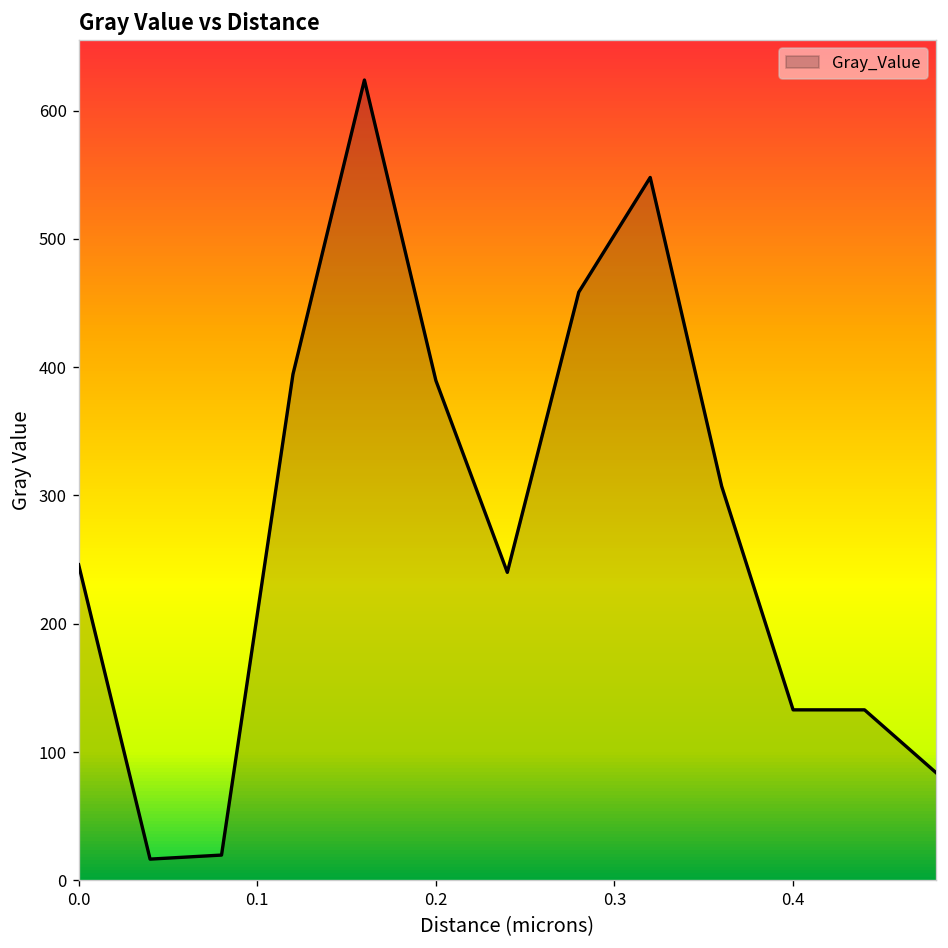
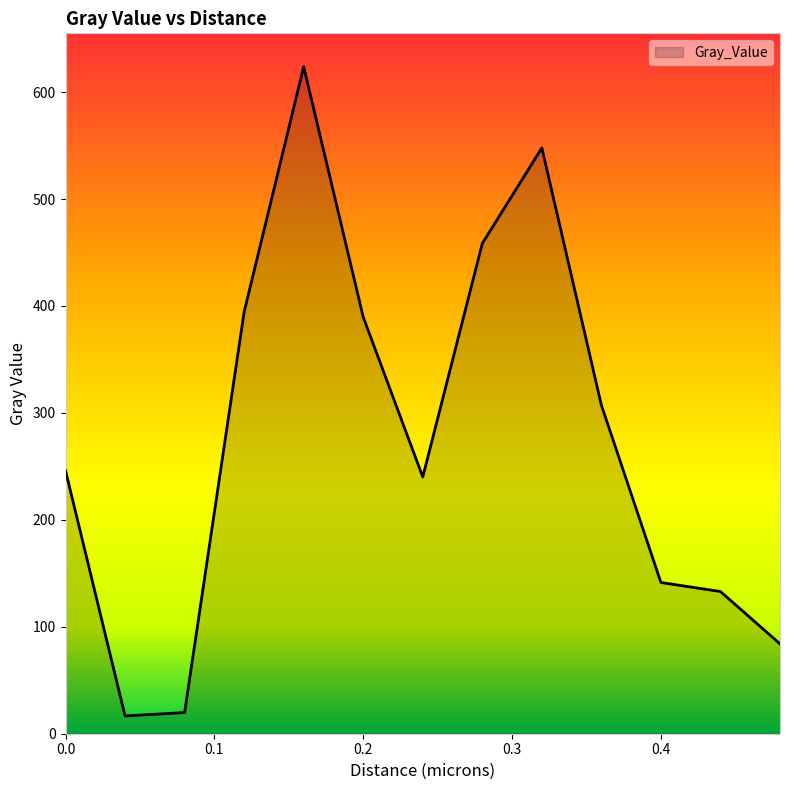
0.4: 133 -> 141
